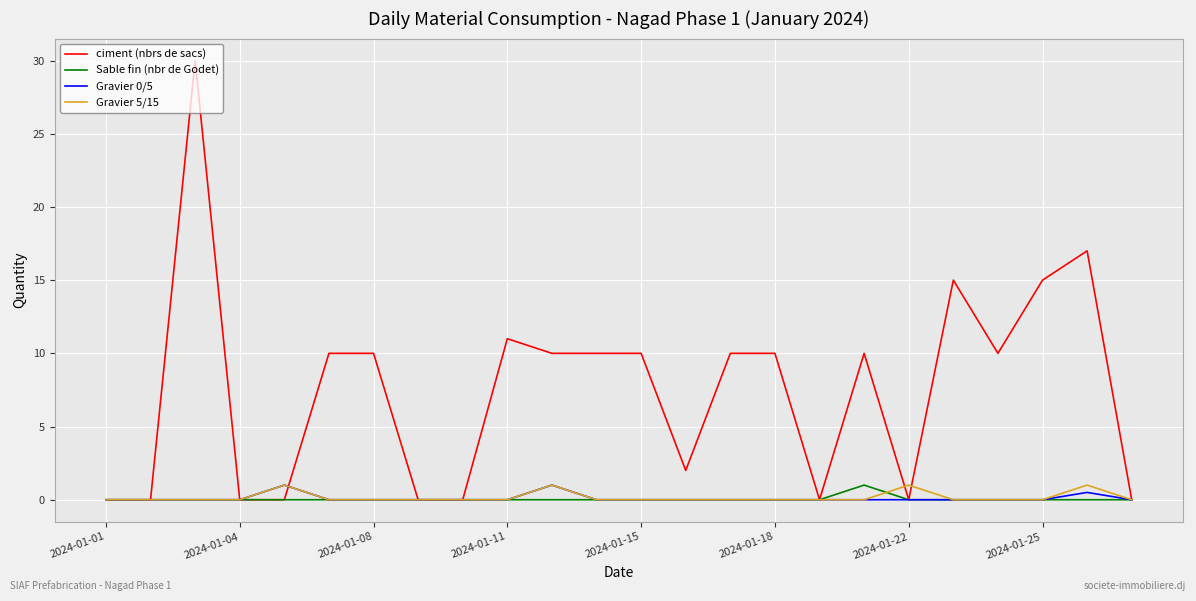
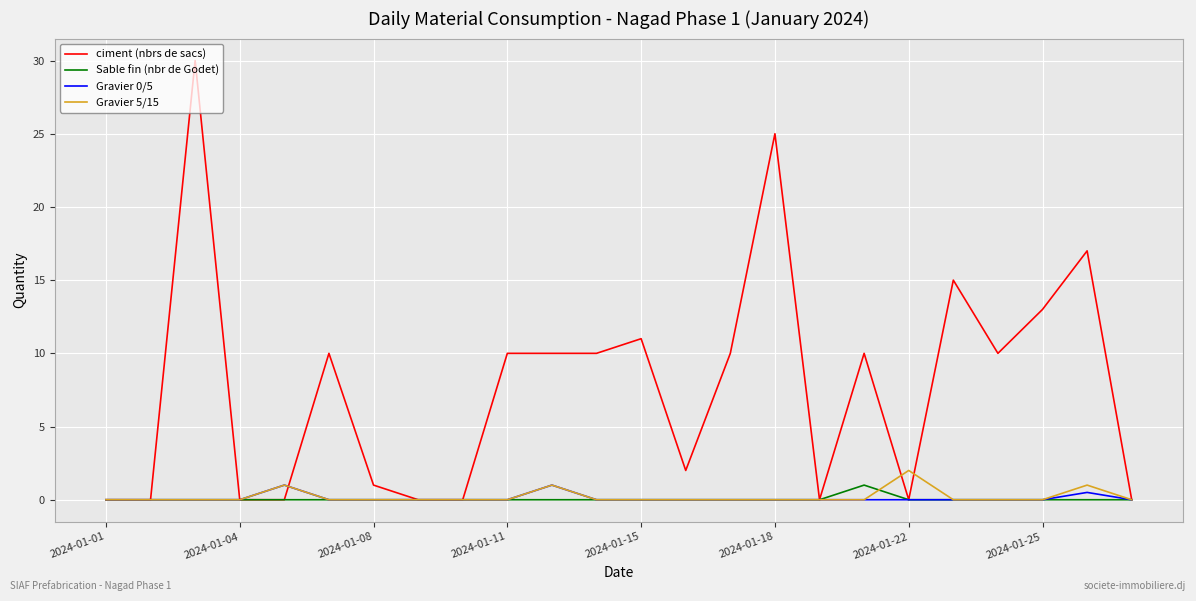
ciment (nbrs de sacs), 2024-01-08: 10 -> 1
ciment (nbrs de sacs), 2024-01-11: 11 -> 10
ciment (nbrs de sacs), 2024-01-15: 10 -> 11
ciment (nbrs de sacs), 2024-01-18: 10 -> 25
Gravier 5/15, 2024-01-22: 1 -> 2
ciment (nbrs de sacs), 2024-01-25: 15 -> 13
